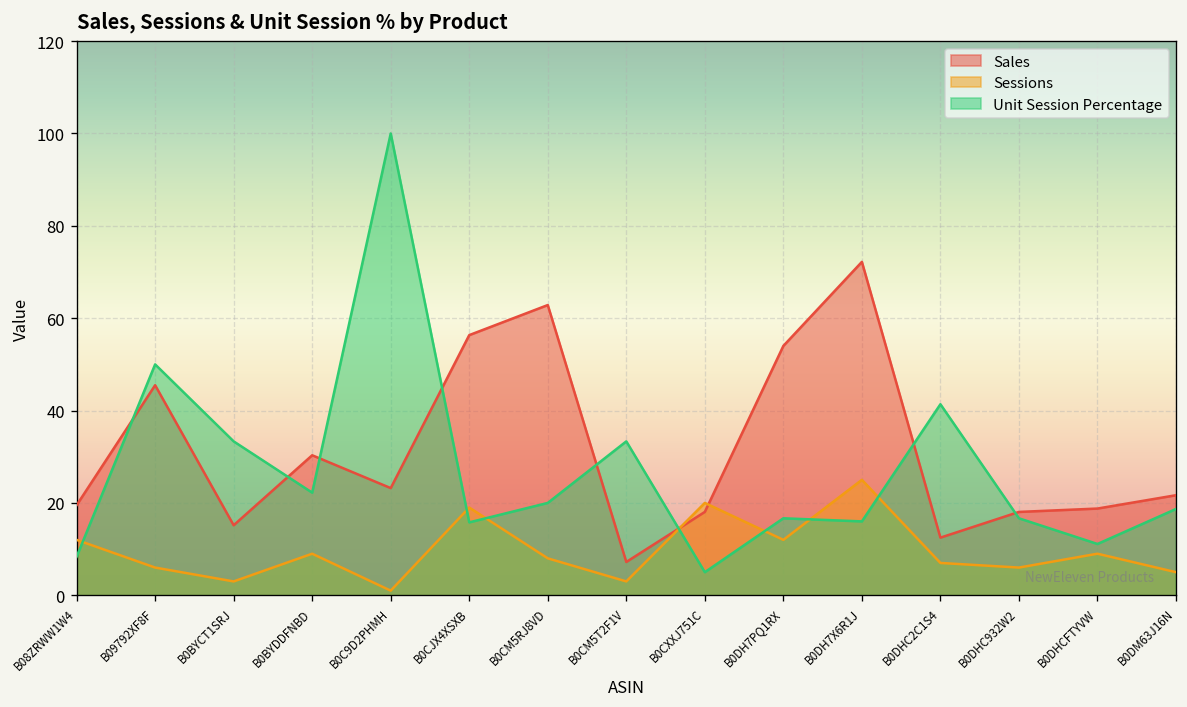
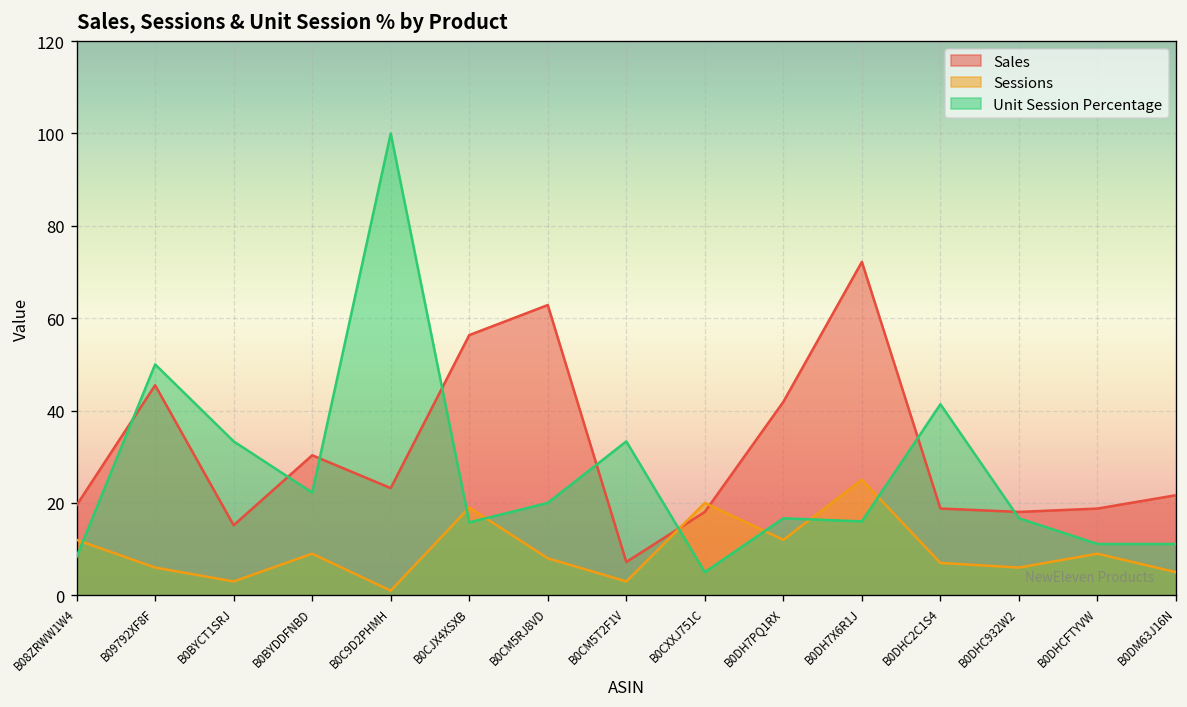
Sales, B0DH7PQ1RX: 54 -> 42
Sales, B0DHC2C1S4: 12 -> 19
Unit Session Percentage, B0DM63J16N: 19 -> 11
